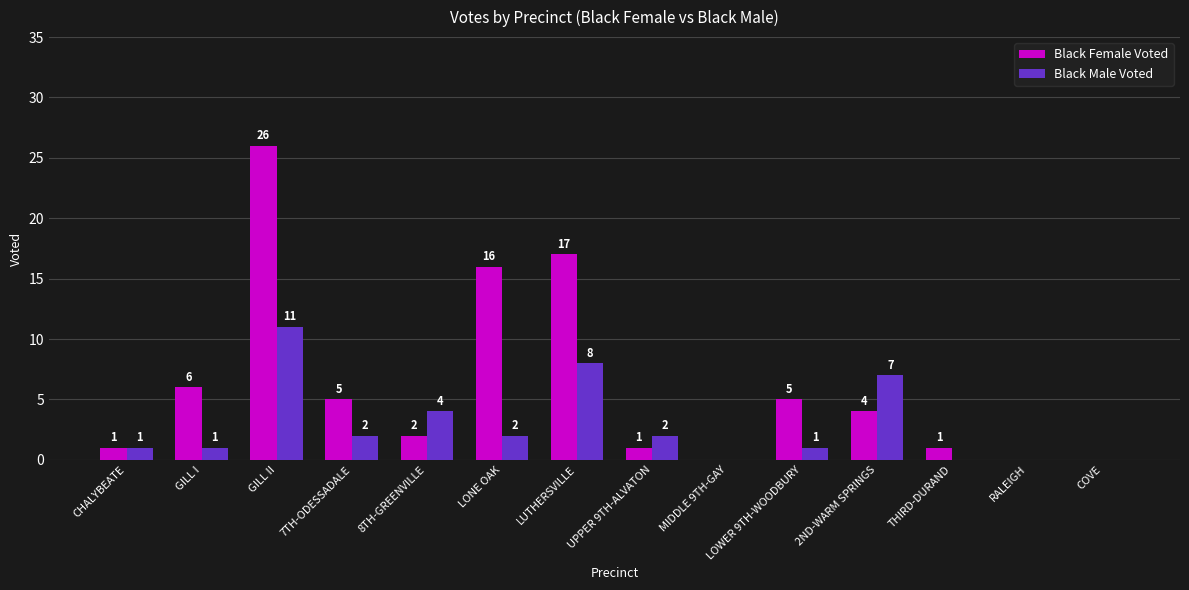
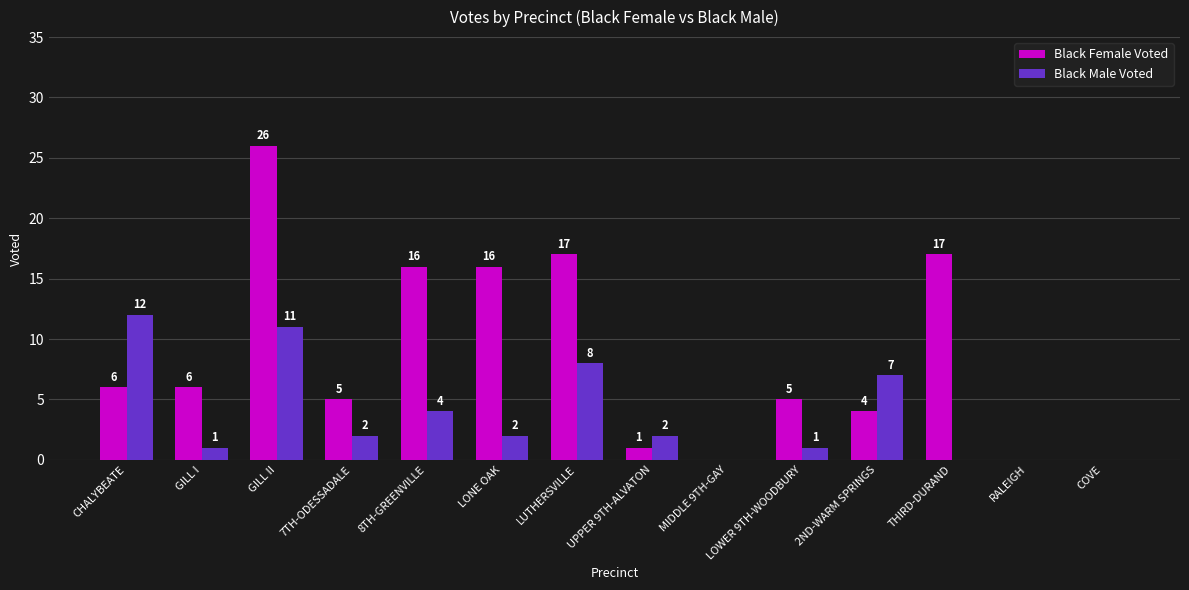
Black Female Voted, CHALYBEATE: 1 -> 6
Black Male Voted, CHALYBEATE: 1 -> 12
Black Female Voted, 8TH-GREENVILLE: 2 -> 16
Black Female Voted, THIRD-DURAND: 1 -> 17
